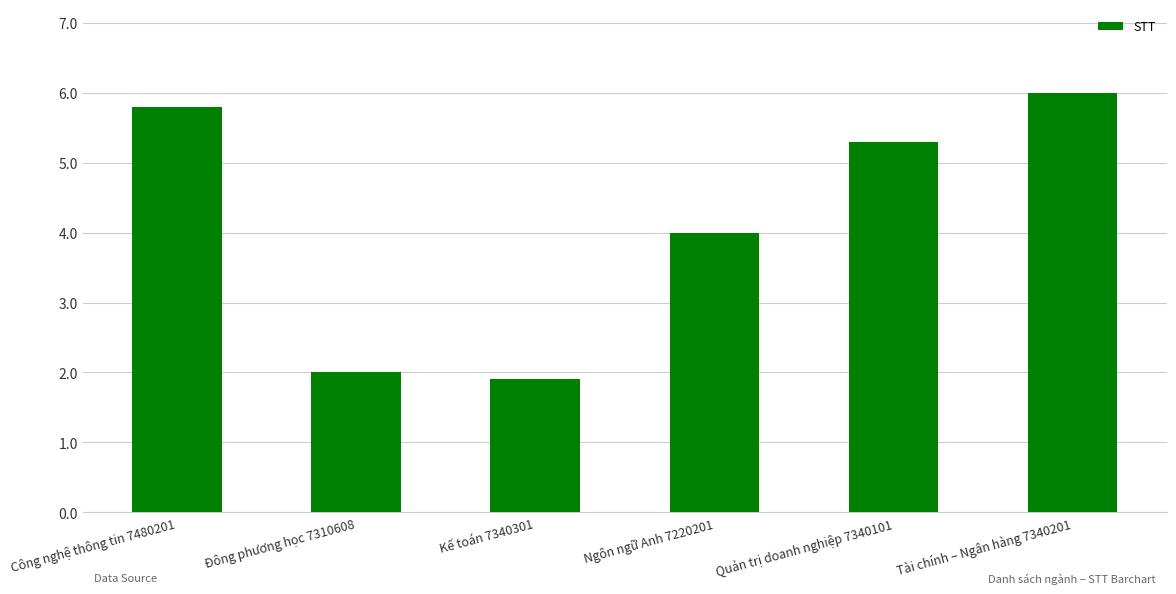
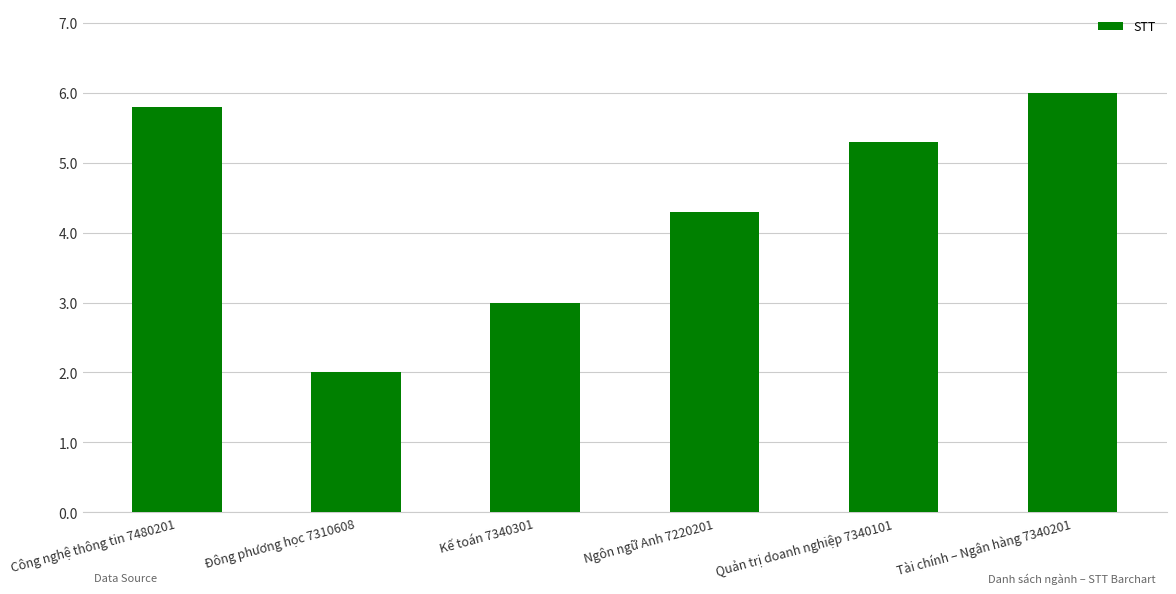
Kế toán 7340301: 1.9 -> 3.0
Ngôn ngữ Anh 7220201: 4.0 -> 4.3
